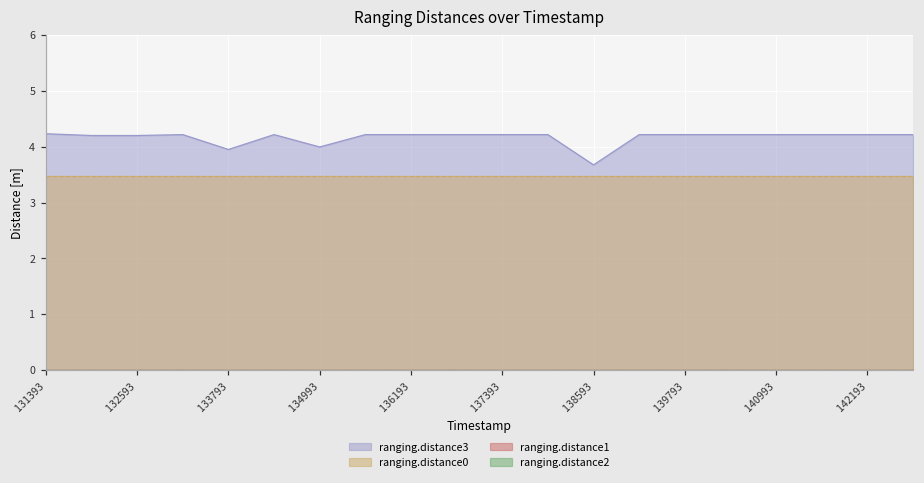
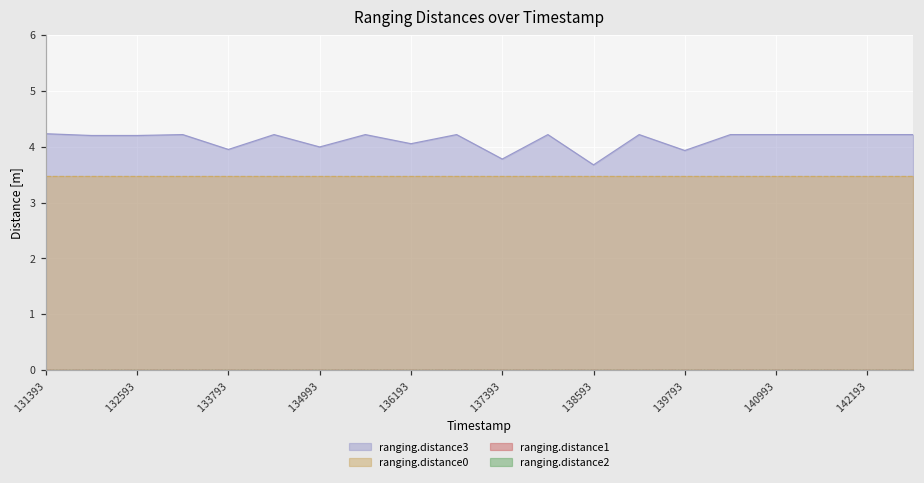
ranging.distance3, 136193: 4.2 -> 4.1
ranging.distance3, 137393: 4.2 -> 3.8
ranging.distance3, 139793: 4.2 -> 3.9
